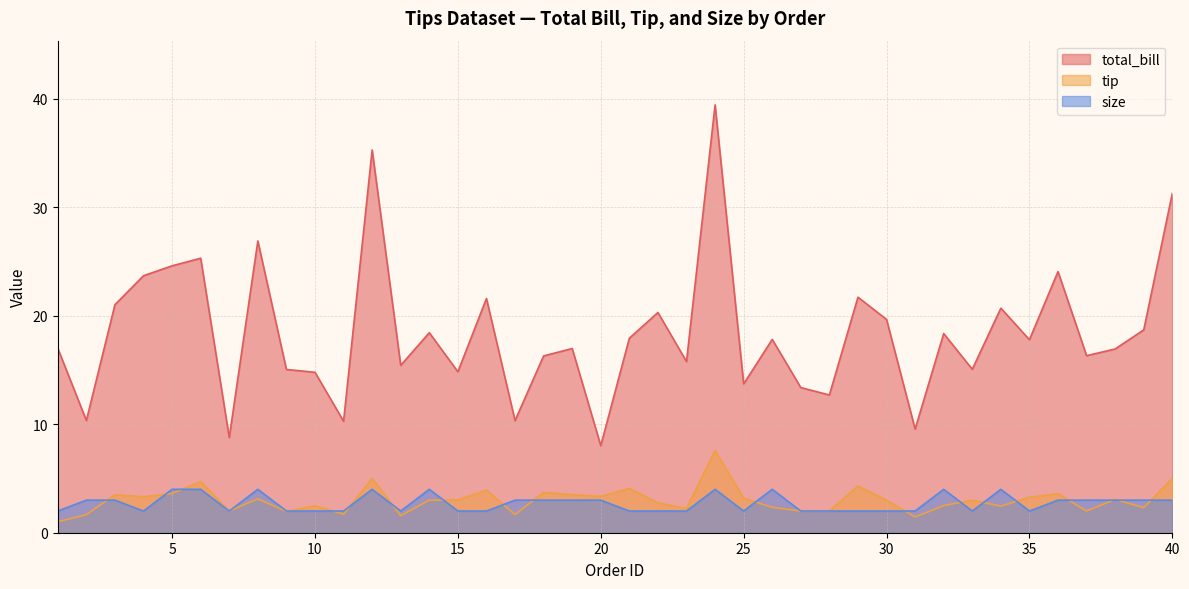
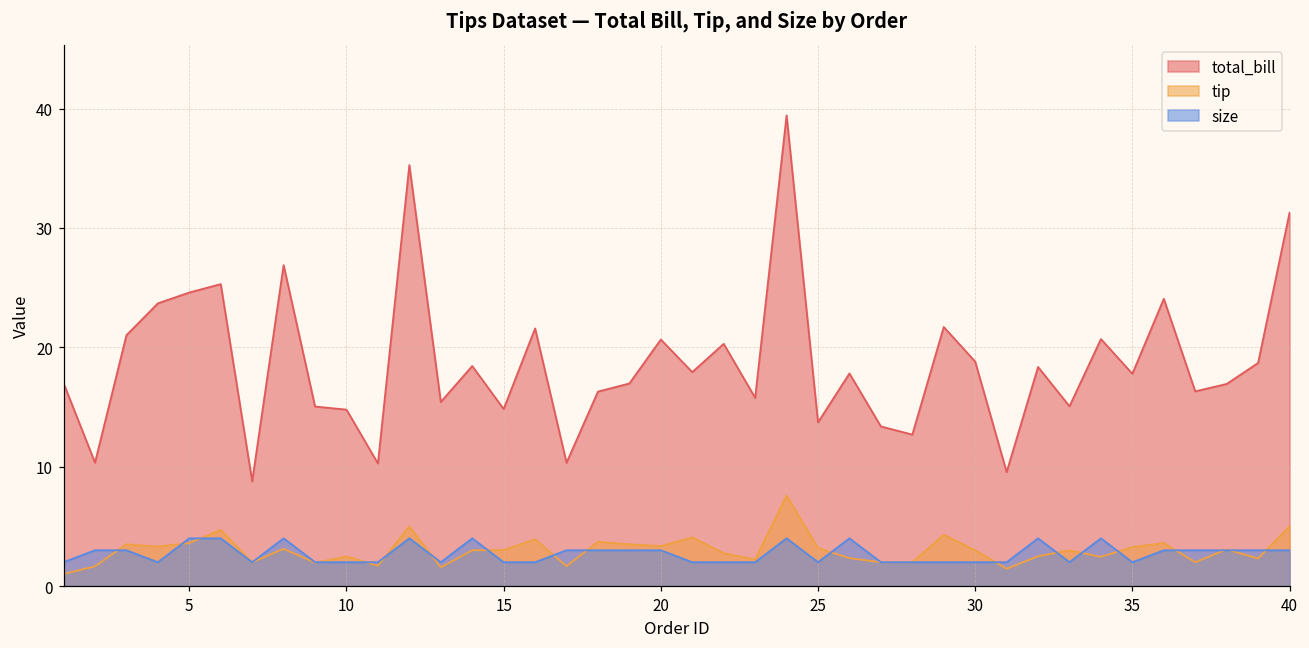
total_bill, 20: 8.0 -> 20.7
total_bill, 30: 19.7 -> 18.8
